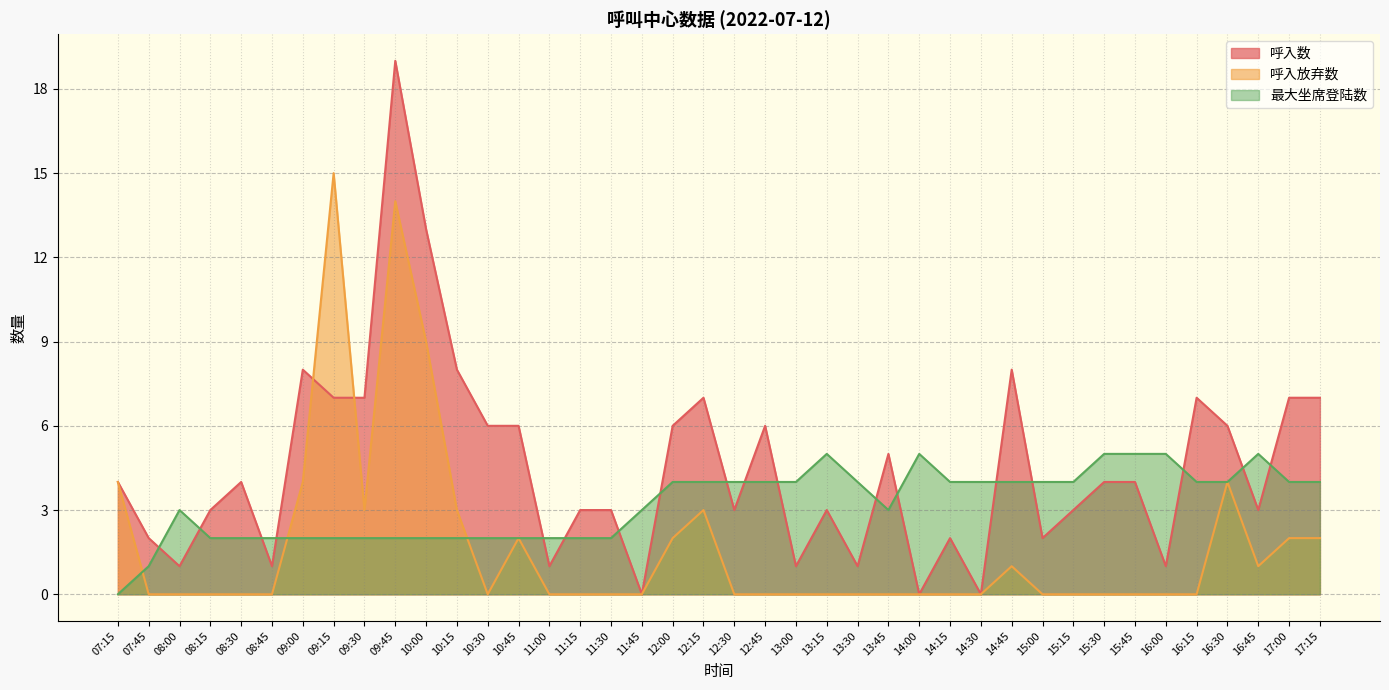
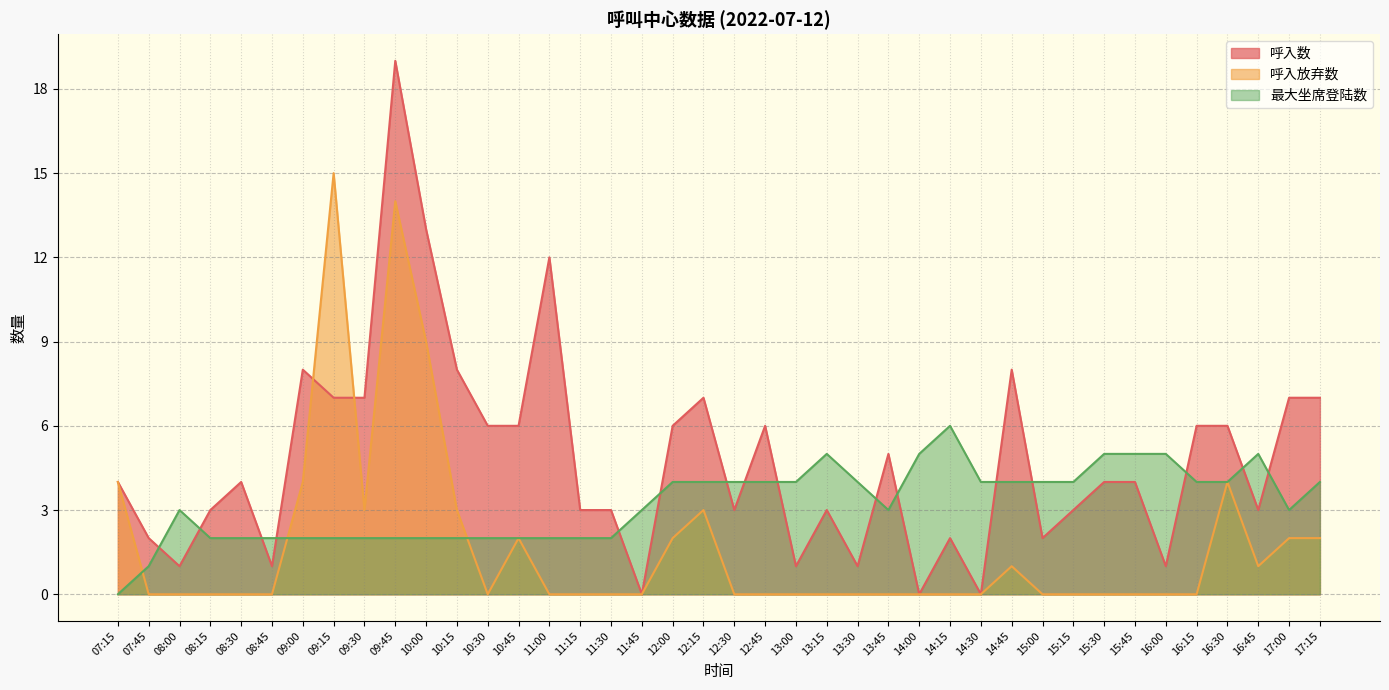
呼入数, 11:00: 1 -> 12
最大坐席登陆数, 14:15: 4 -> 6
呼入数, 16:15: 7 -> 6
最大坐席登陆数, 17:00: 4 -> 3
